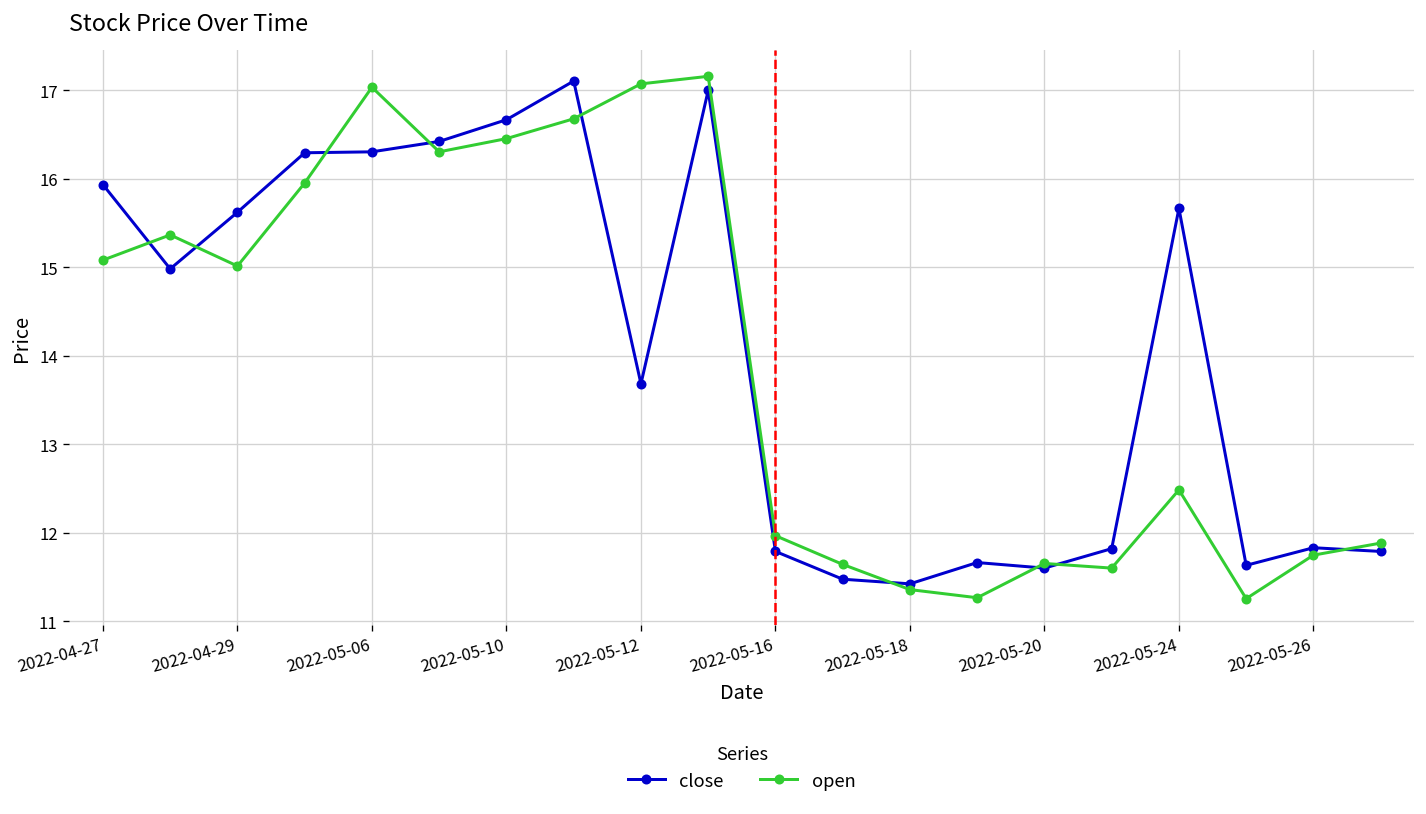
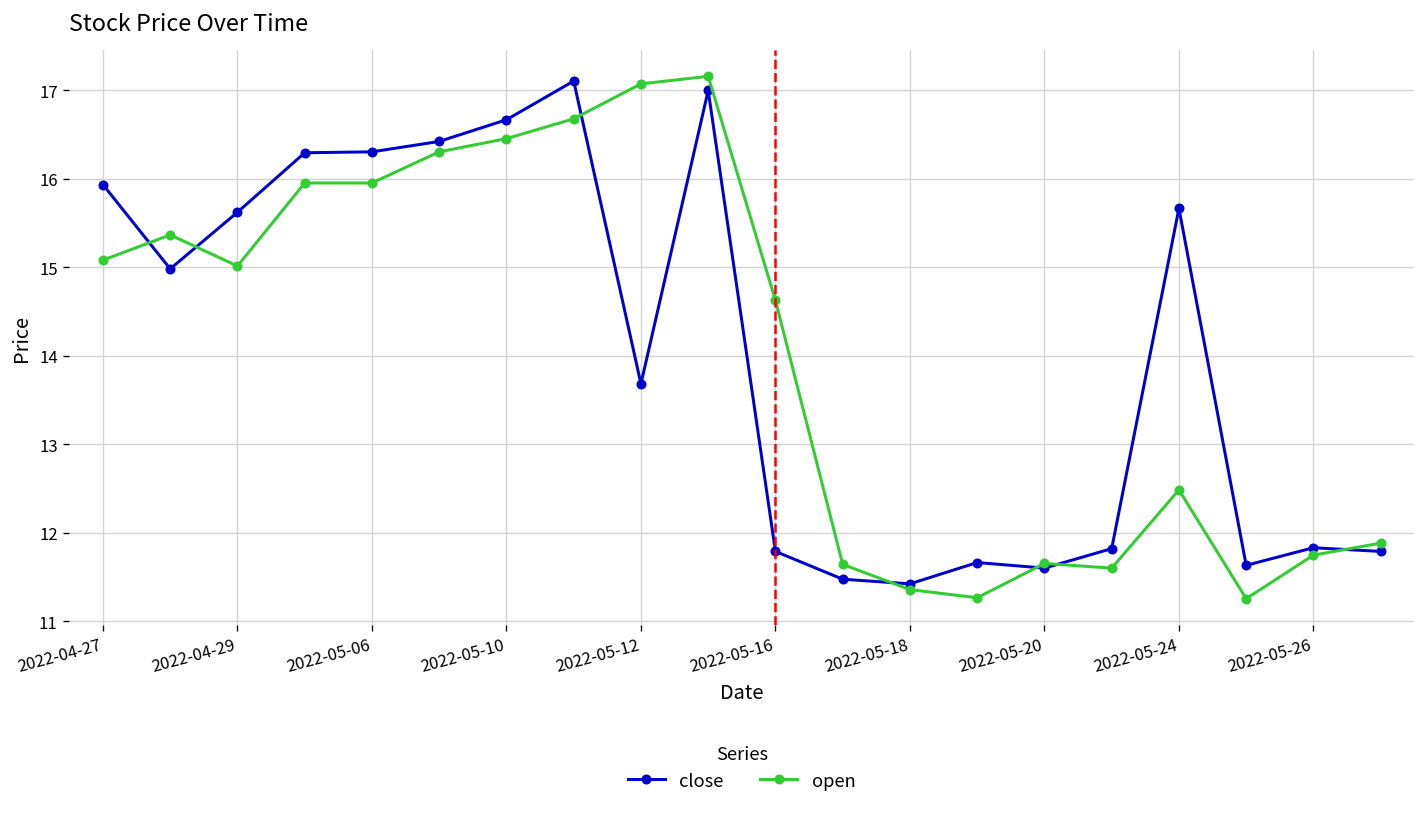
open, 2022-05-06: 17.0 -> 16.0
open, 2022-05-16: 12.0 -> 14.6
